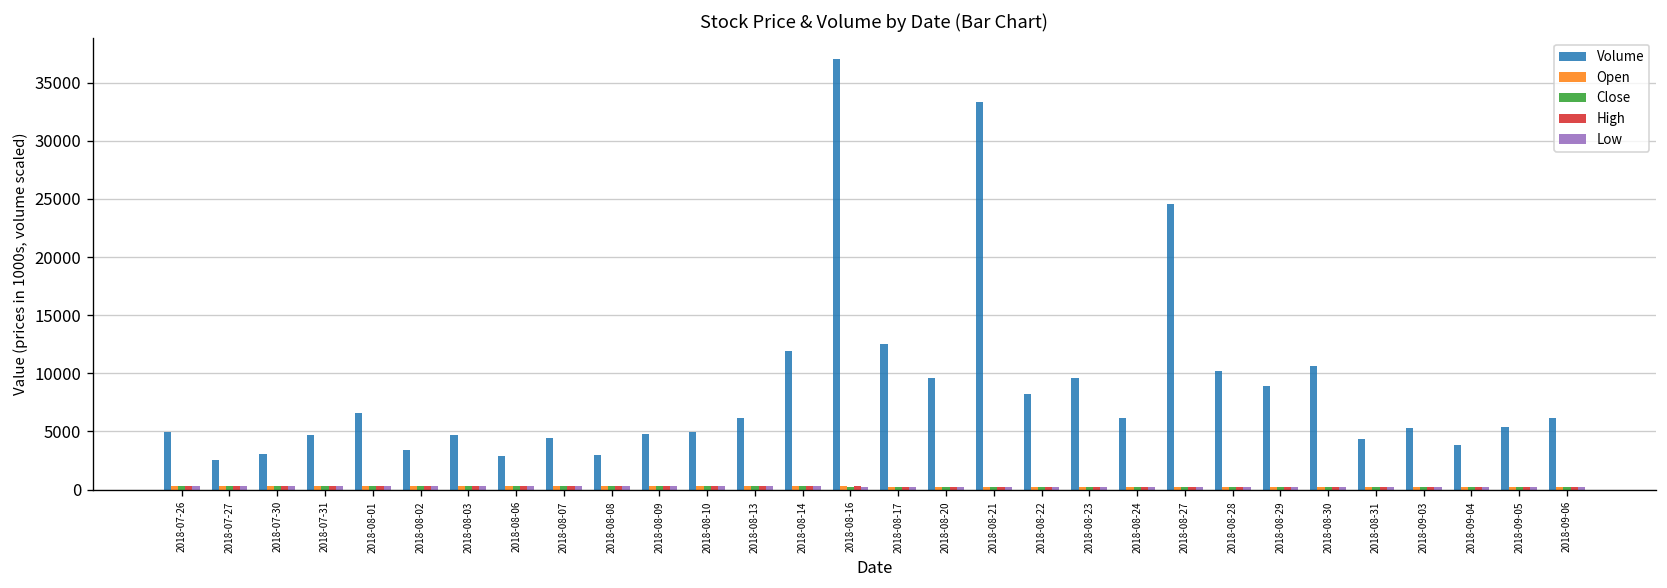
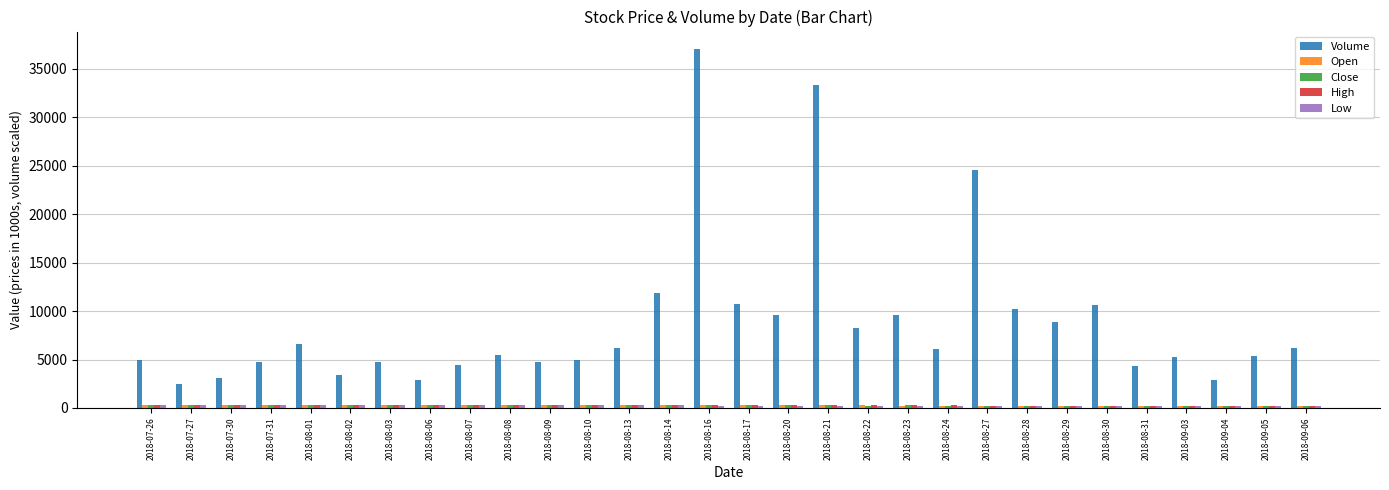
Volume, 2018-08-08: 3000 -> 5000
Volume, 2018-08-17: 12000 -> 11000
Volume, 2018-09-04: 4000 -> 3000
